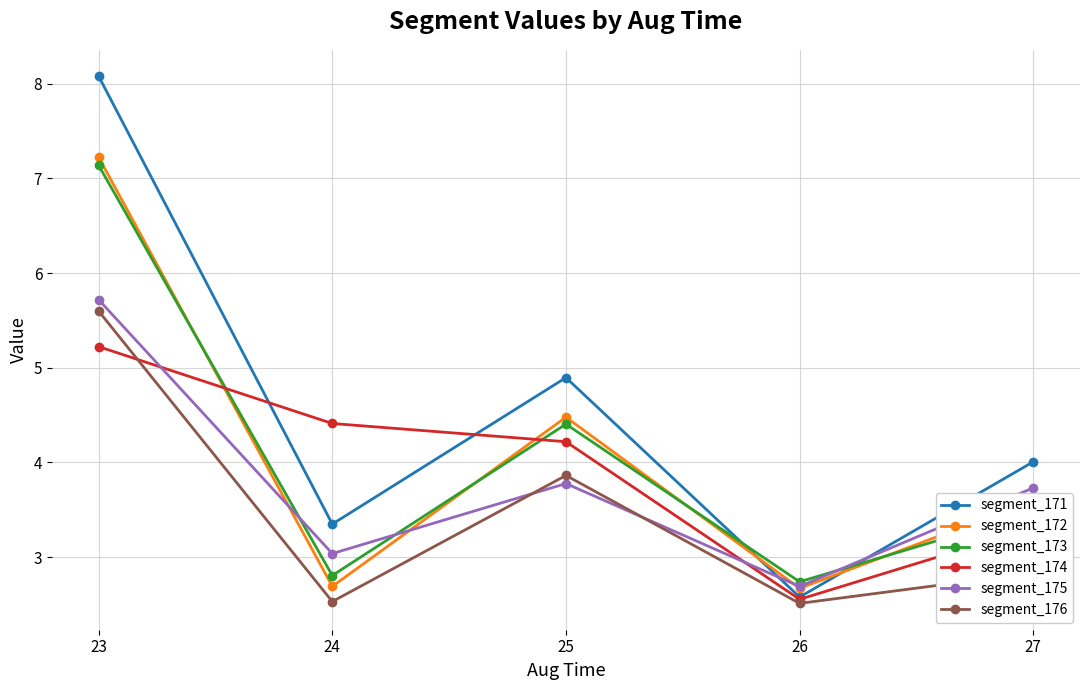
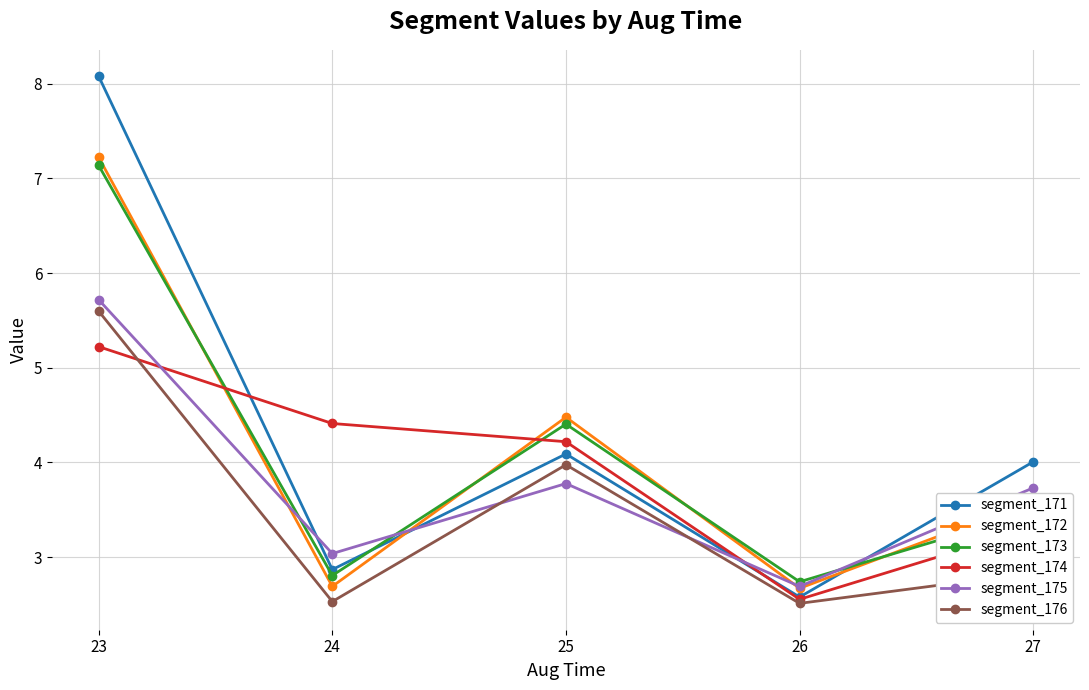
segment_171, 24: 3.3 -> 2.9
segment_171, 25: 4.9 -> 4.1
segment_176, 25: 3.9 -> 4.0
